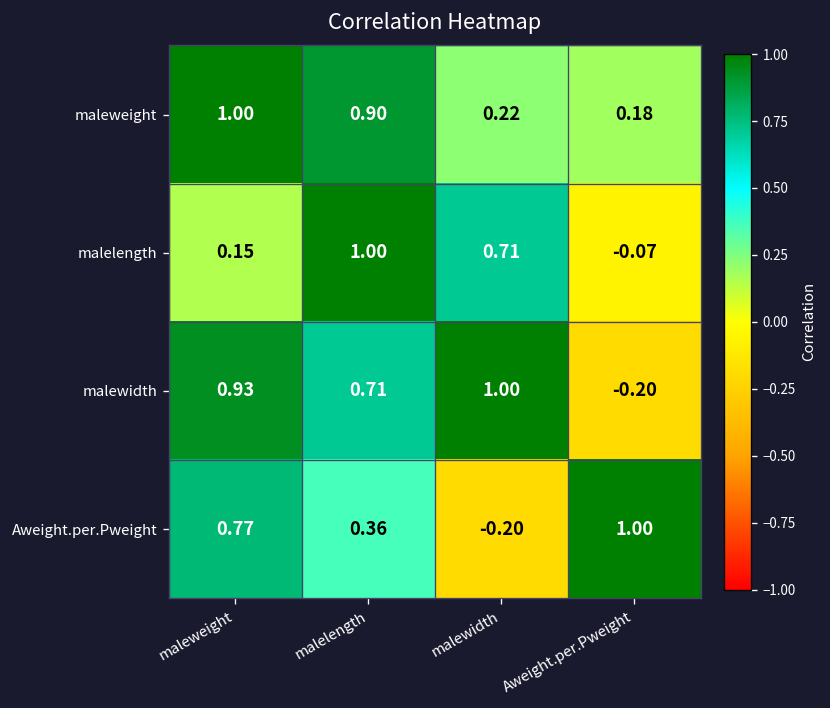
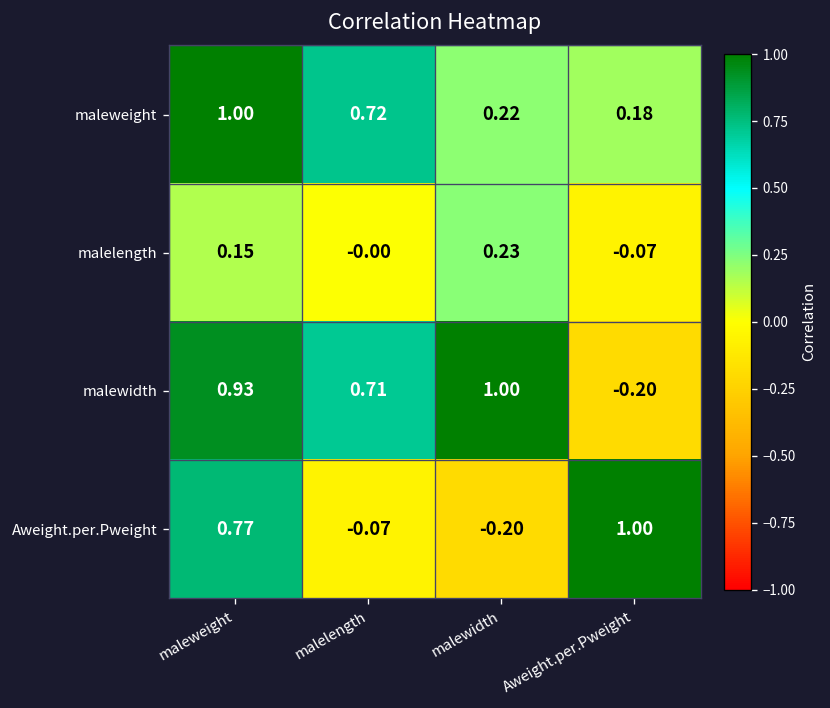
maleweight, malelength: 0.90 -> 0.72
malelength, malelength: 1.00 -> -0.00
malelength, malewidth: 0.71 -> 0.23
Aweight.per.Pweight, malelength: 0.36 -> -0.07
